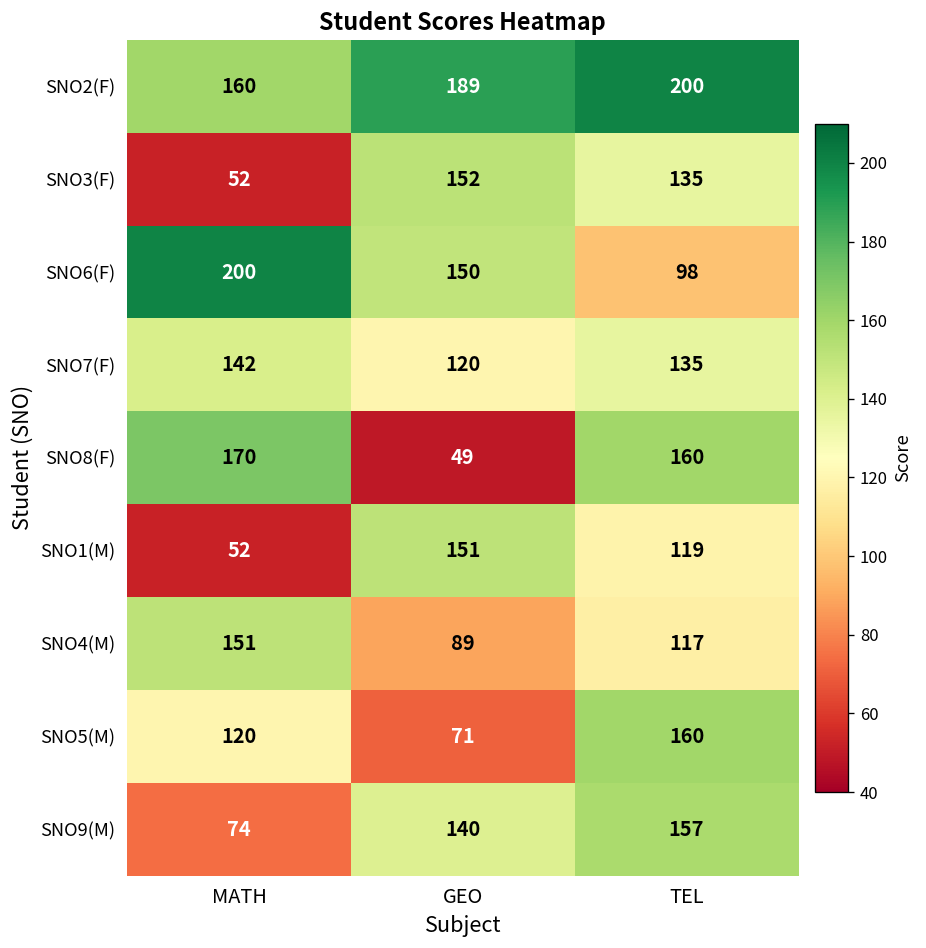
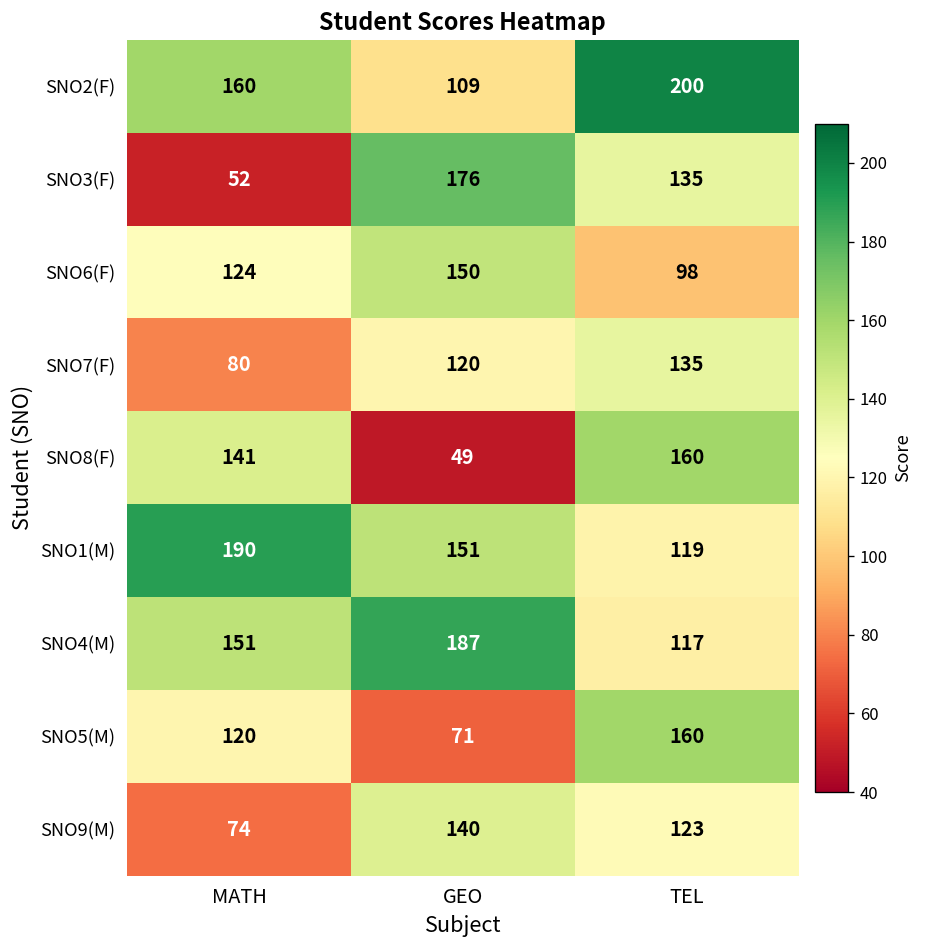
SNO2(F), GEO: 189 -> 109
SNO3(F), GEO: 152 -> 176
SNO6(F), MATH: 200 -> 124
SNO7(F), MATH: 142 -> 80
SNO8(F), MATH: 170 -> 141
SNO1(M), MATH: 52 -> 190
SNO4(M), GEO: 89 -> 187
SNO9(M), TEL: 157 -> 123
